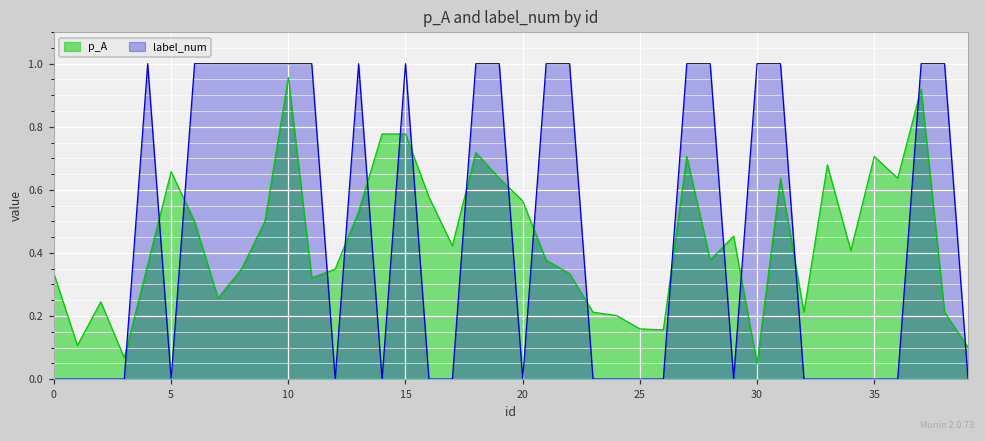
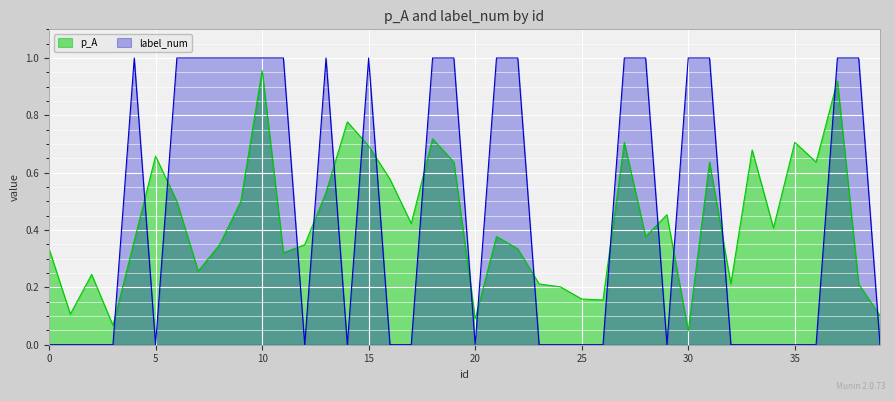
p_A, 15: 0.78 -> 0.69
p_A, 20: 0.57 -> 0.09
